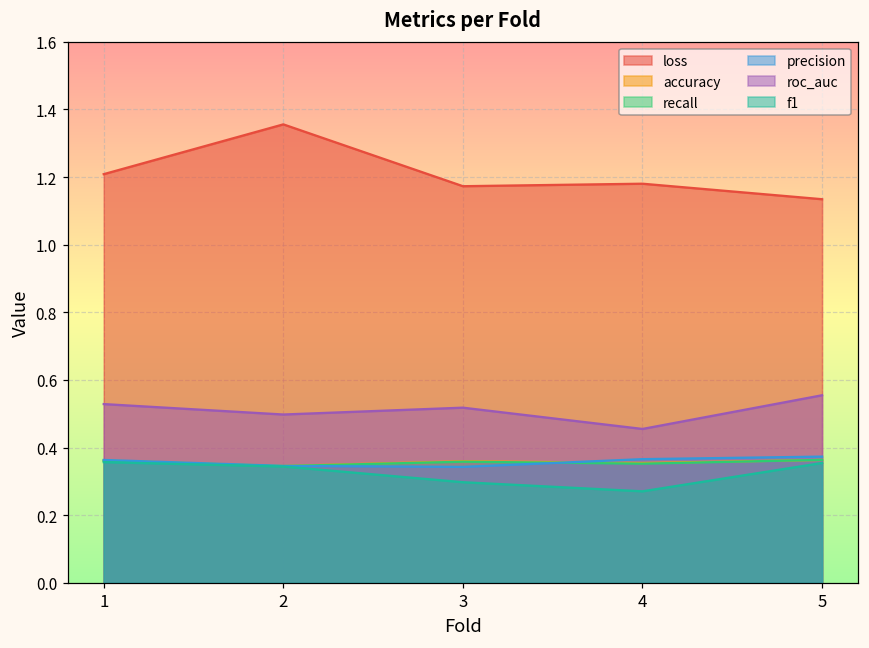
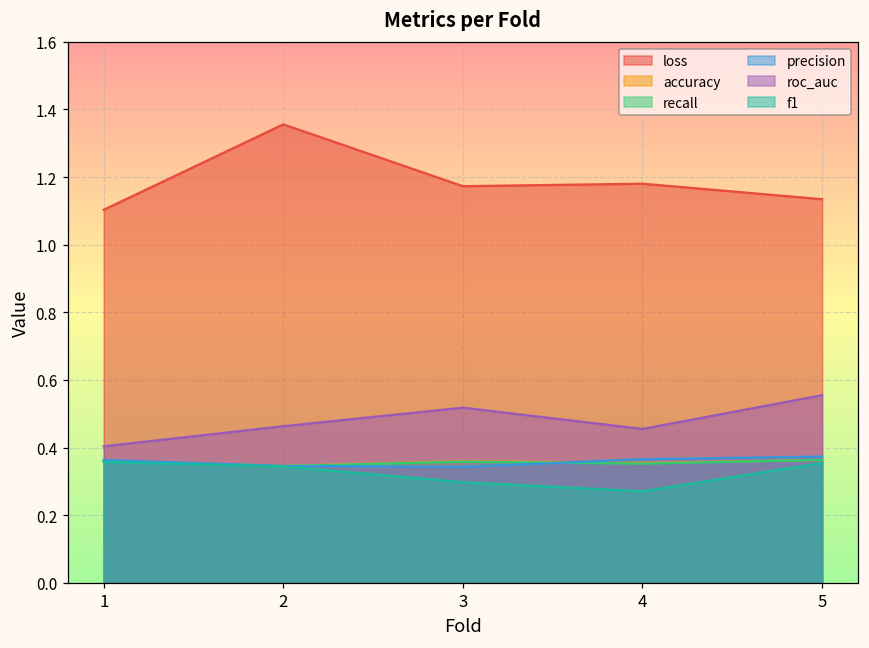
loss, 1: 1.21 -> 1.10
roc_auc, 1: 0.53 -> 0.40
roc_auc, 2: 0.50 -> 0.46
